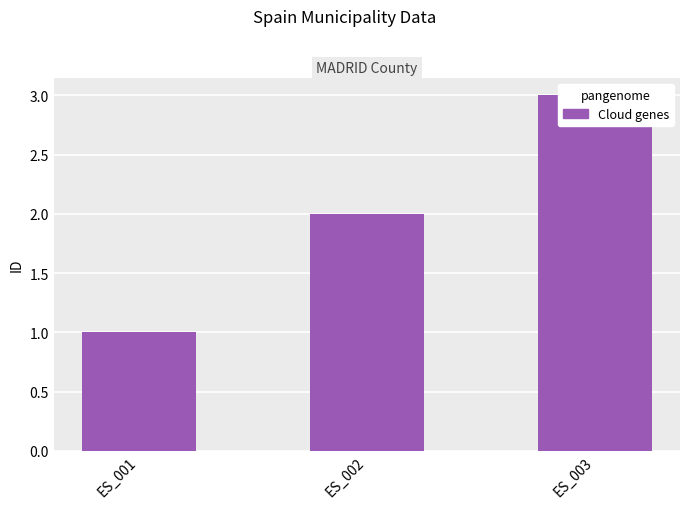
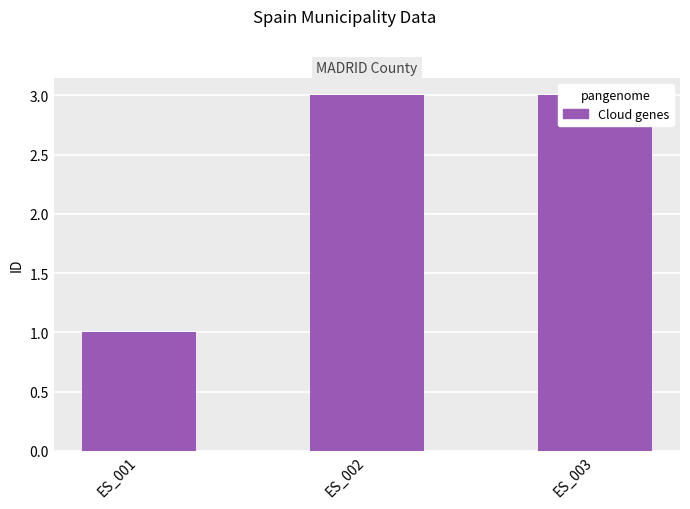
ES_002: 2 -> 3
